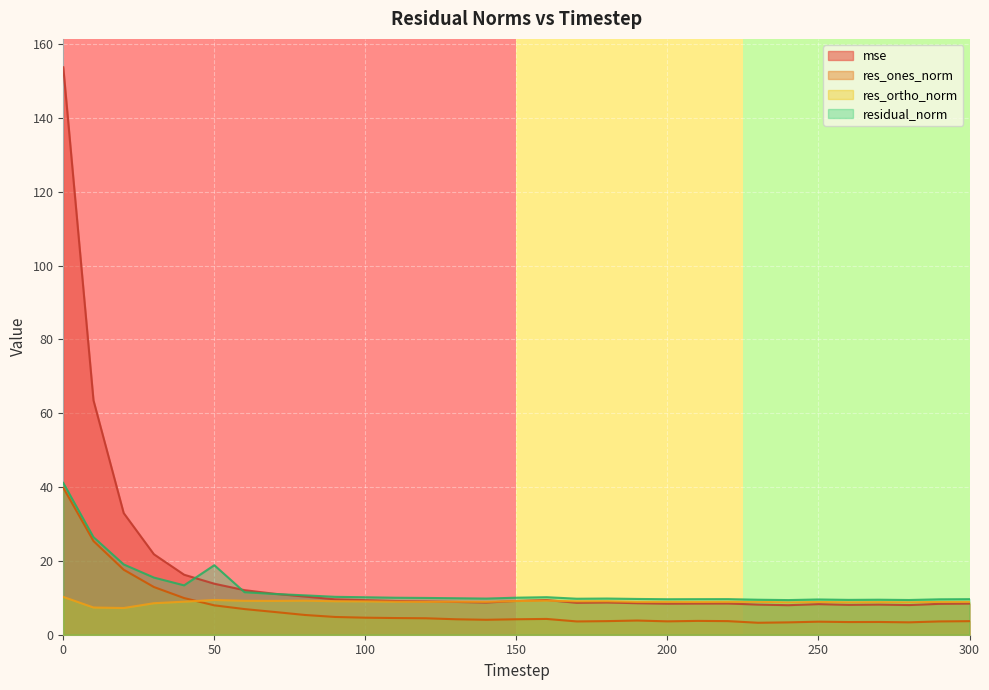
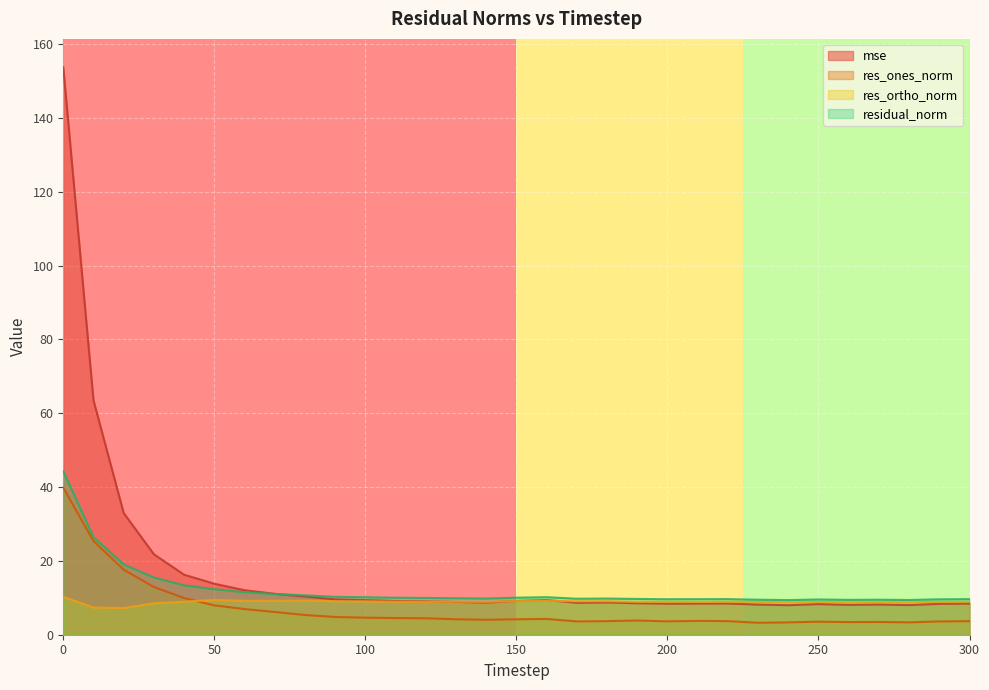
residual_norm, 0: 41 -> 44
residual_norm, 50: 19 -> 12
